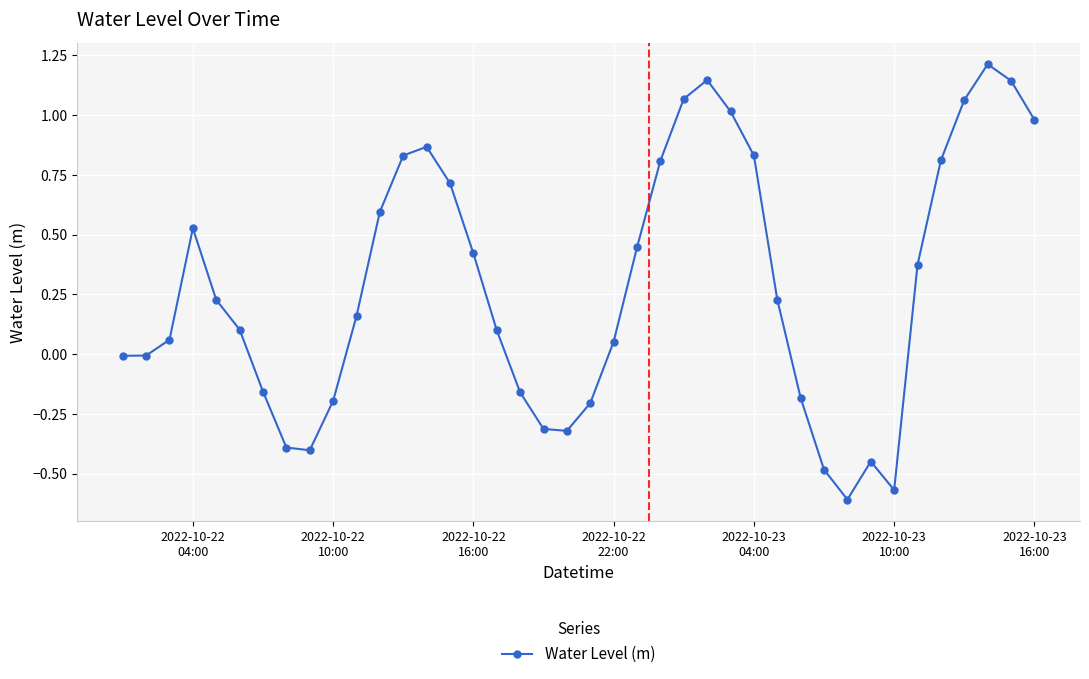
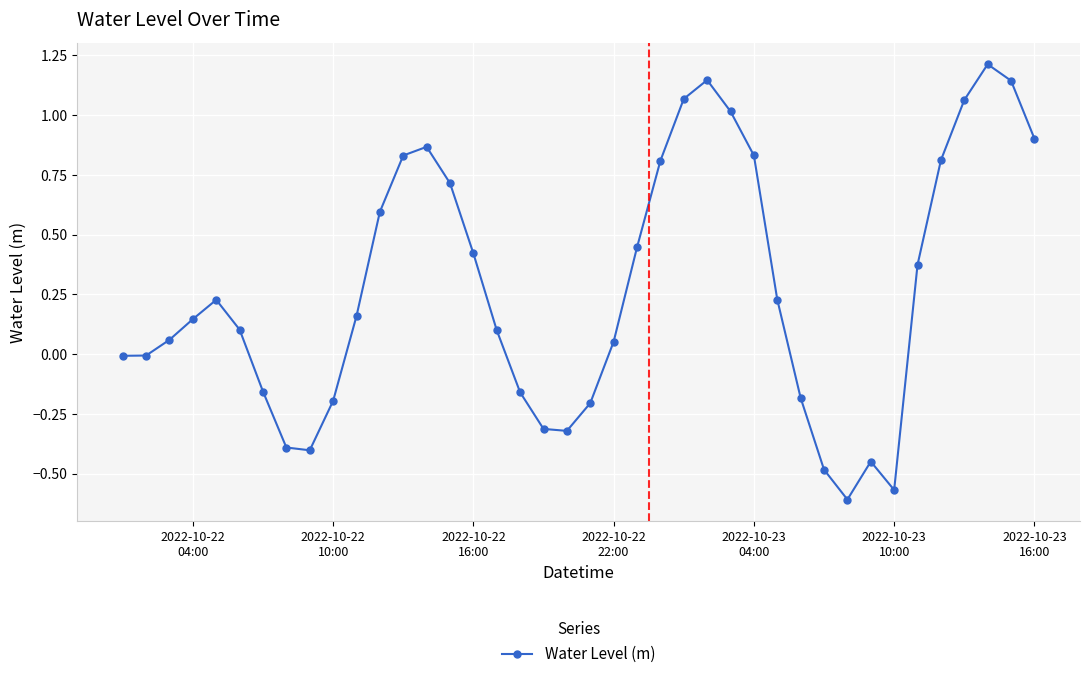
2022-10-22 04:00: 0.53 -> 0.15
2022-10-23 16:00: 0.98 -> 0.90
